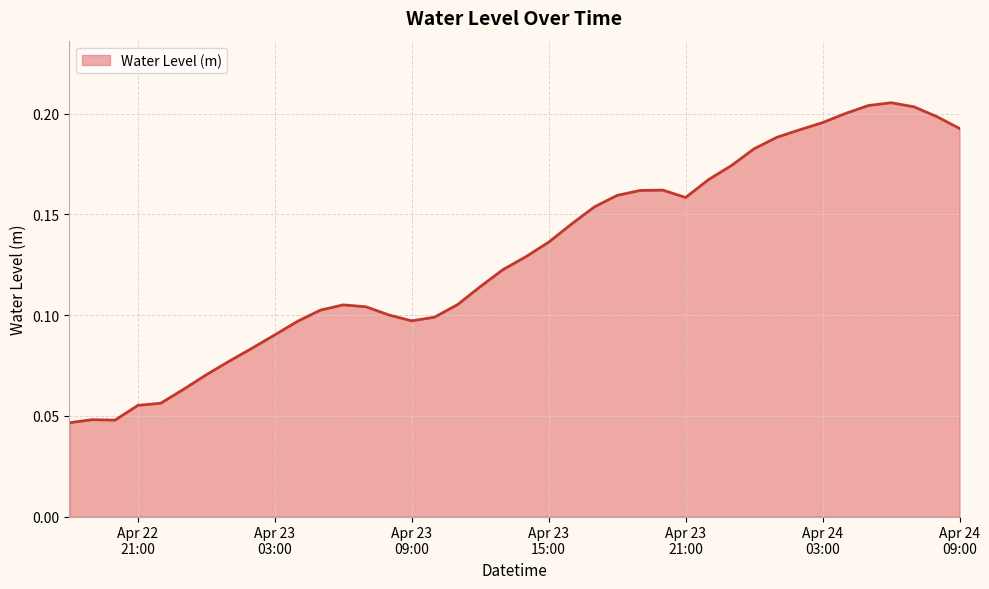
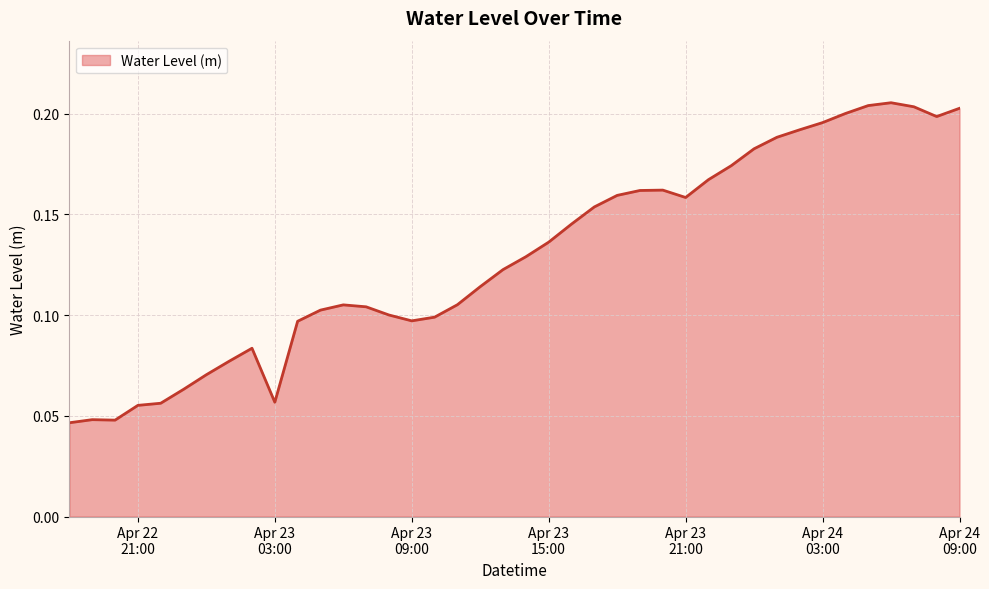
Apr 23 03:00: 0.090 -> 0.057
Apr 24 09:00: 0.193 -> 0.203
